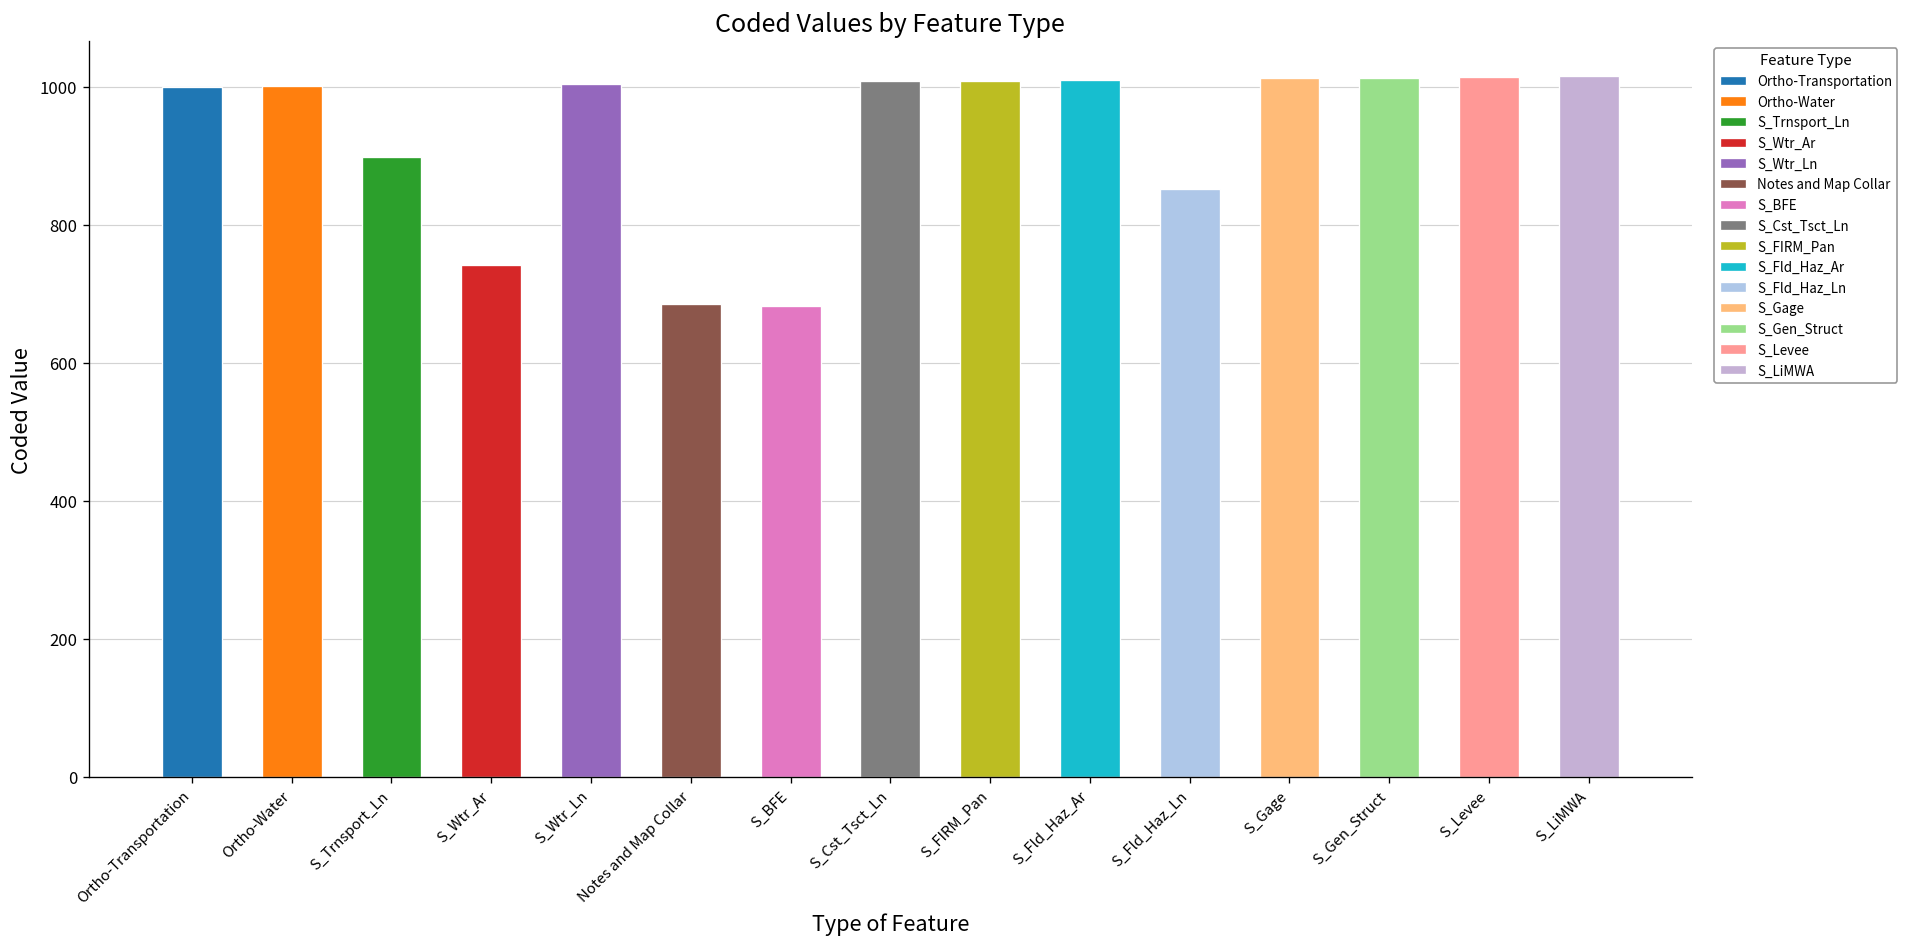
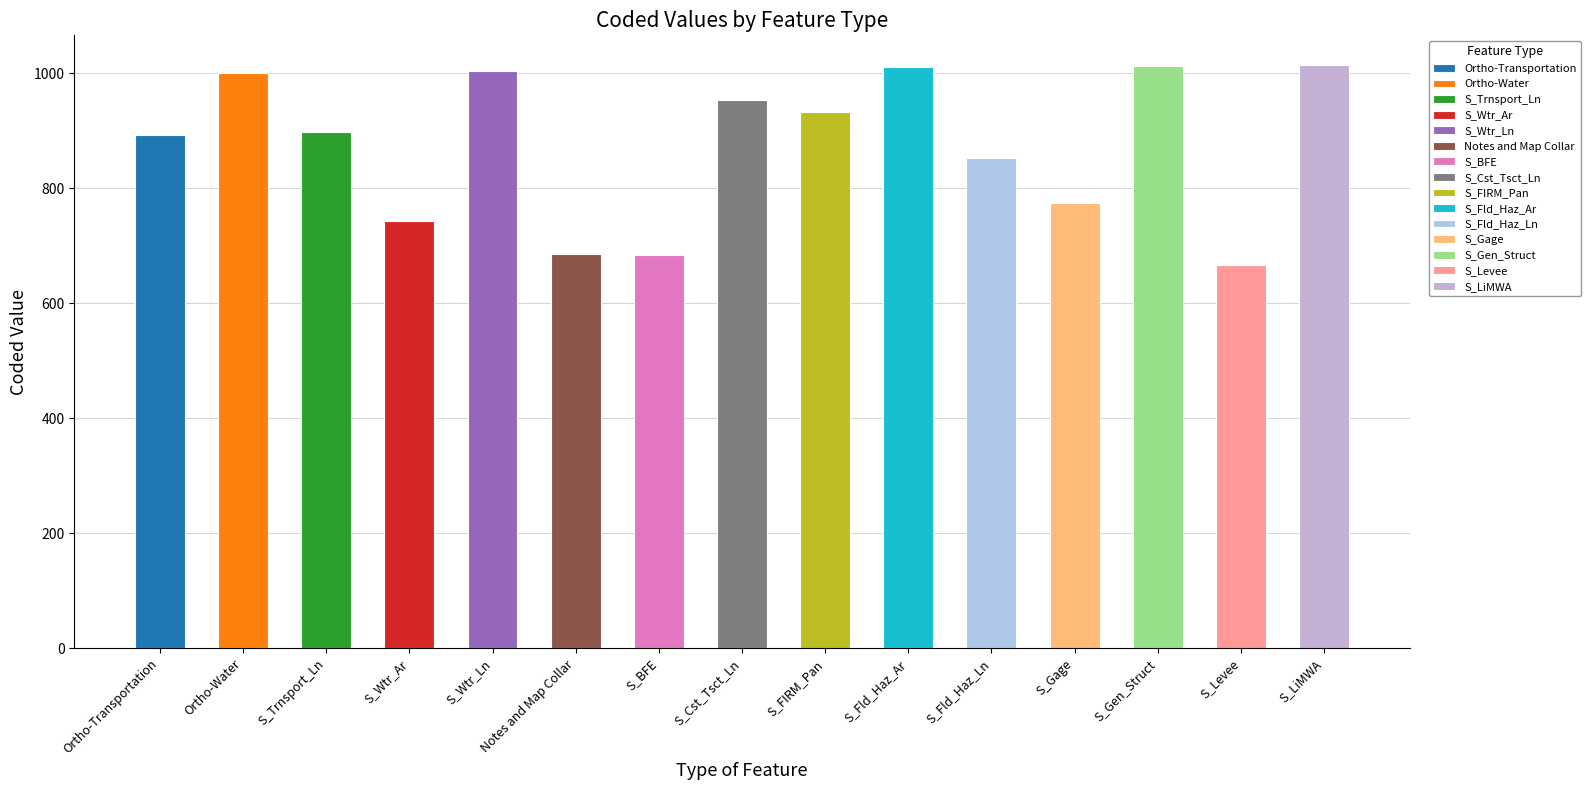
Ortho-Transportation: 1000 -> 890
S_Cst_Tsct_Ln: 1010 -> 950
S_FIRM_Pan: 1010 -> 930
S_Gage: 1010 -> 780
S_Levee: 1010 -> 670
